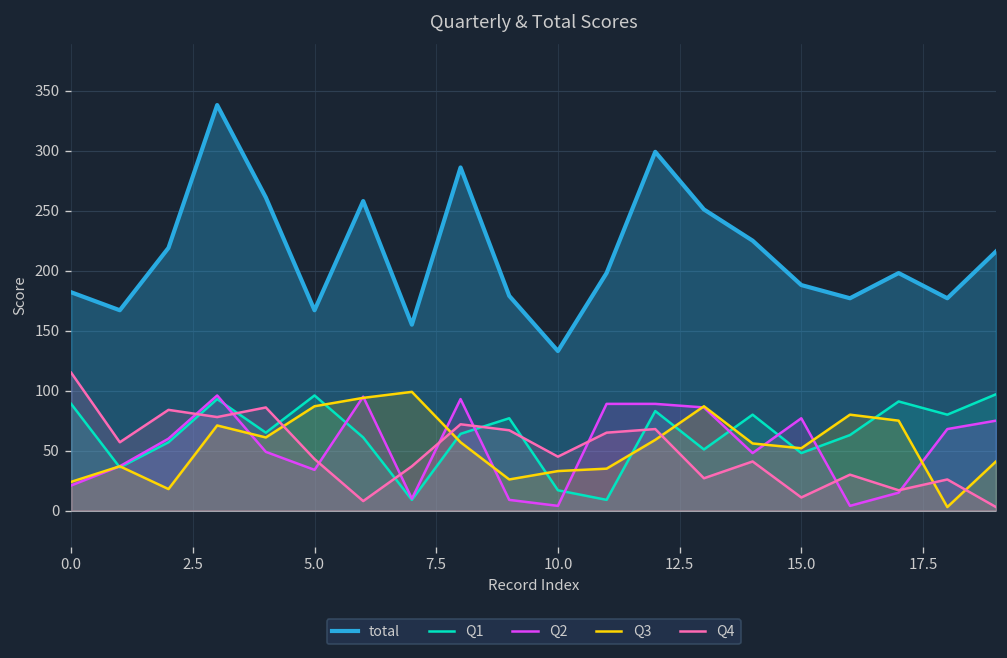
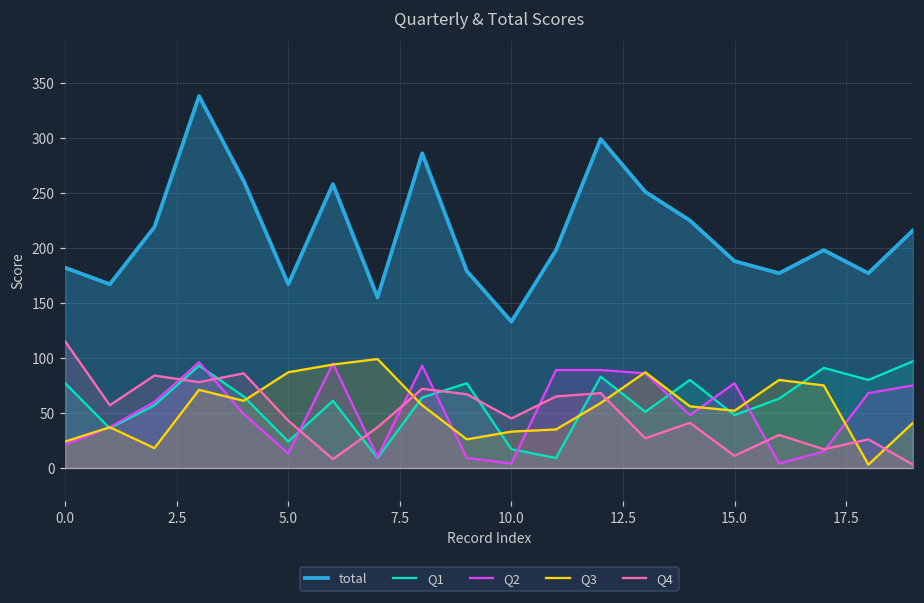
Q1, 0.0: 89 -> 77
Q1, 5.0: 96 -> 24
Q2, 5.0: 34 -> 13
